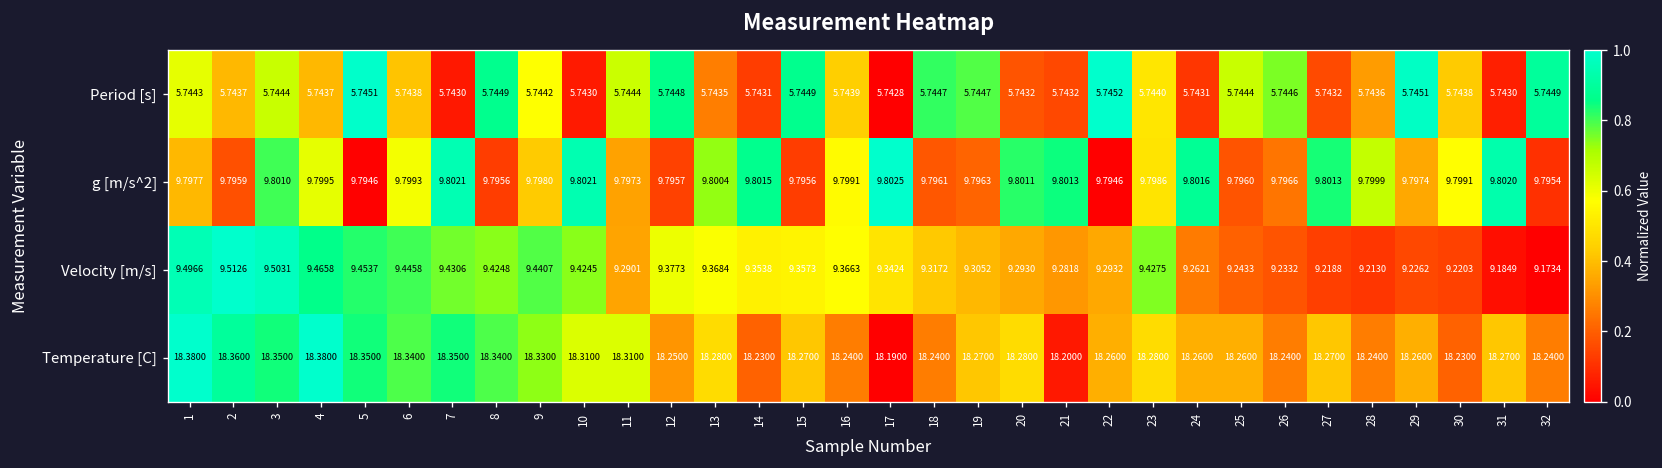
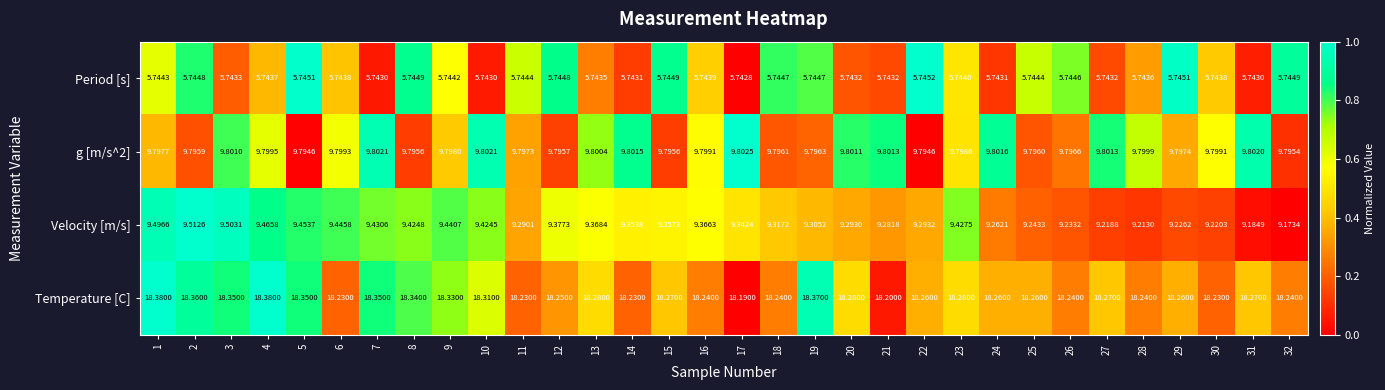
Period [s], 2: 5.7437 -> 5.7448
Period [s], 3: 5.7444 -> 5.7433
Temperature [C], 6: 18.3400 -> 18.2300
Temperature [C], 11: 18.3100 -> 18.2300
Temperature [C], 19: 18.2700 -> 18.3700
